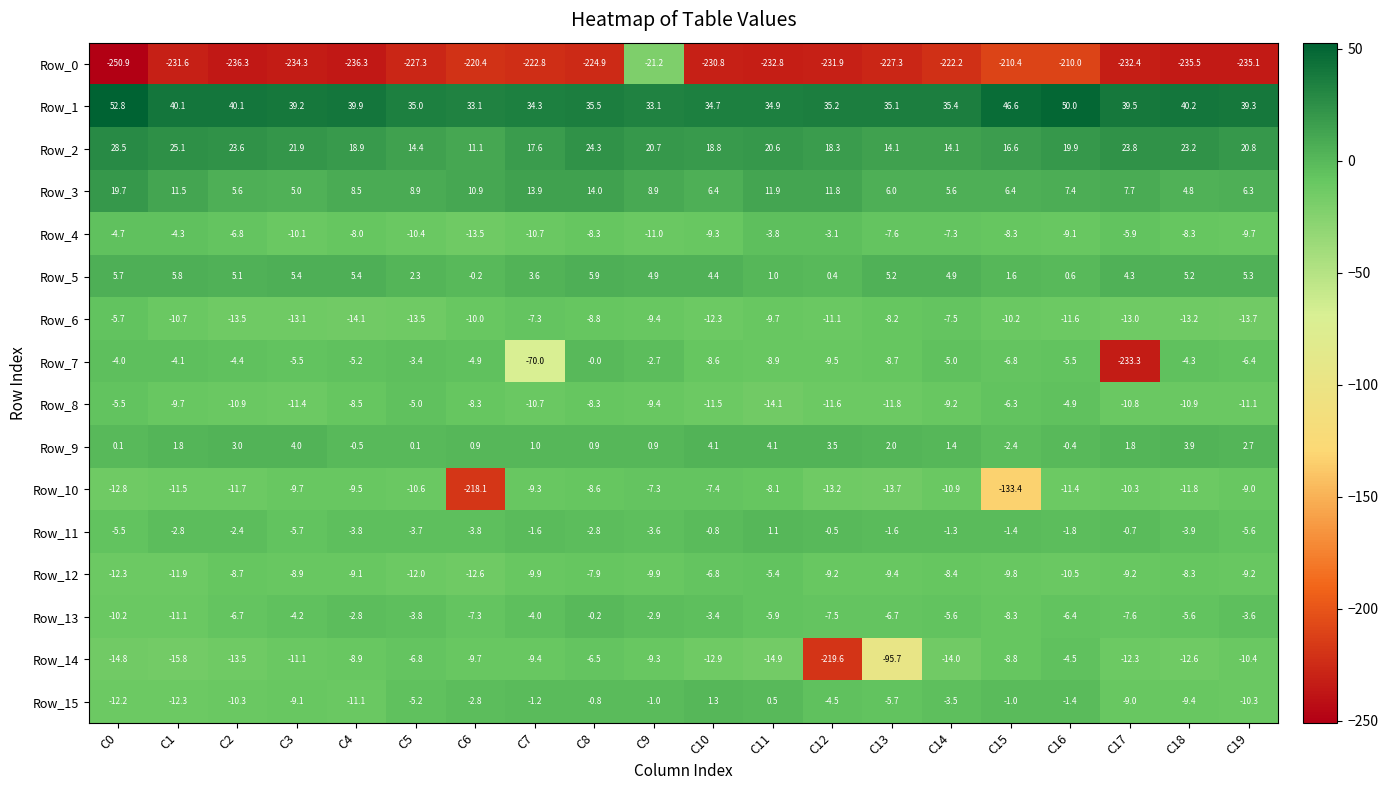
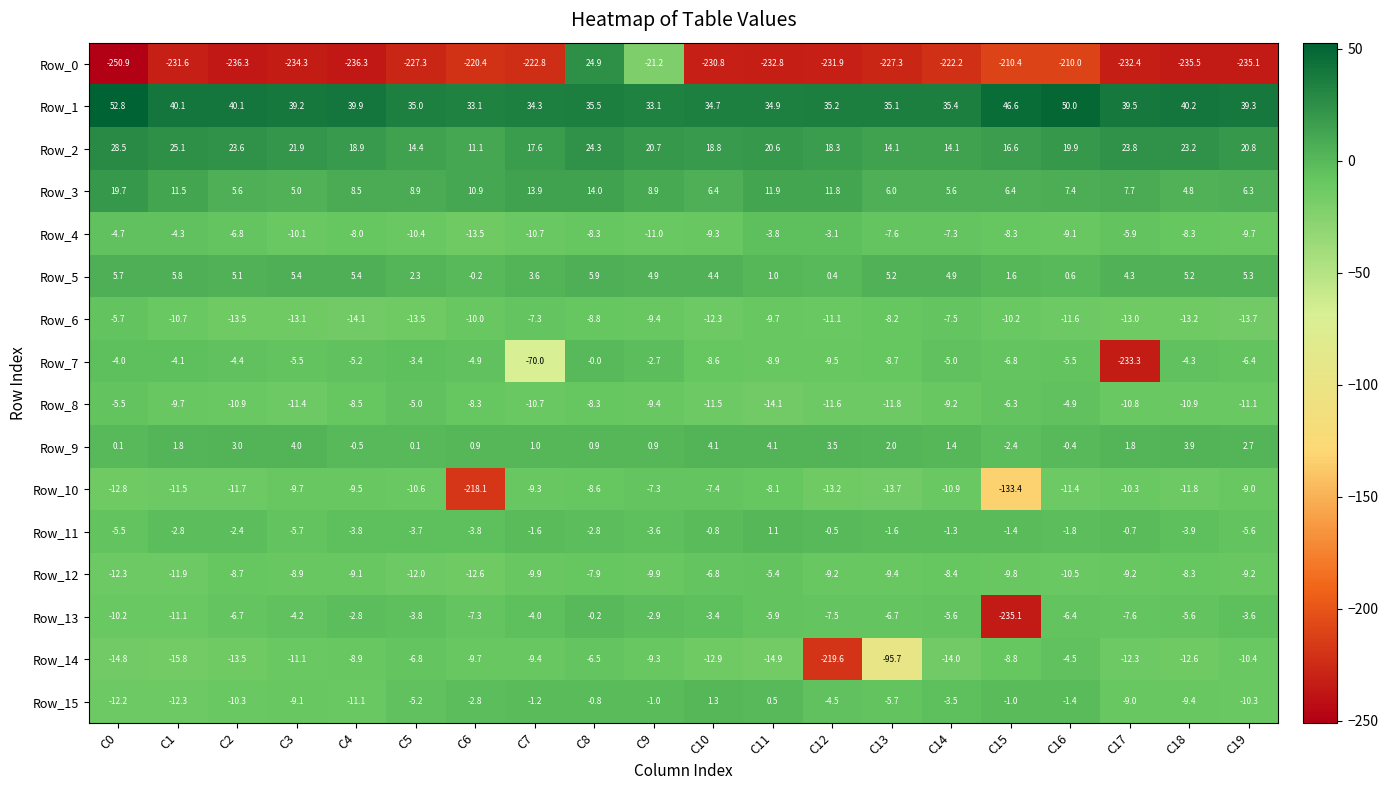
Row_0, C8: -224.9 -> 24.9
Row_13, C15: -8.3 -> -235.1
